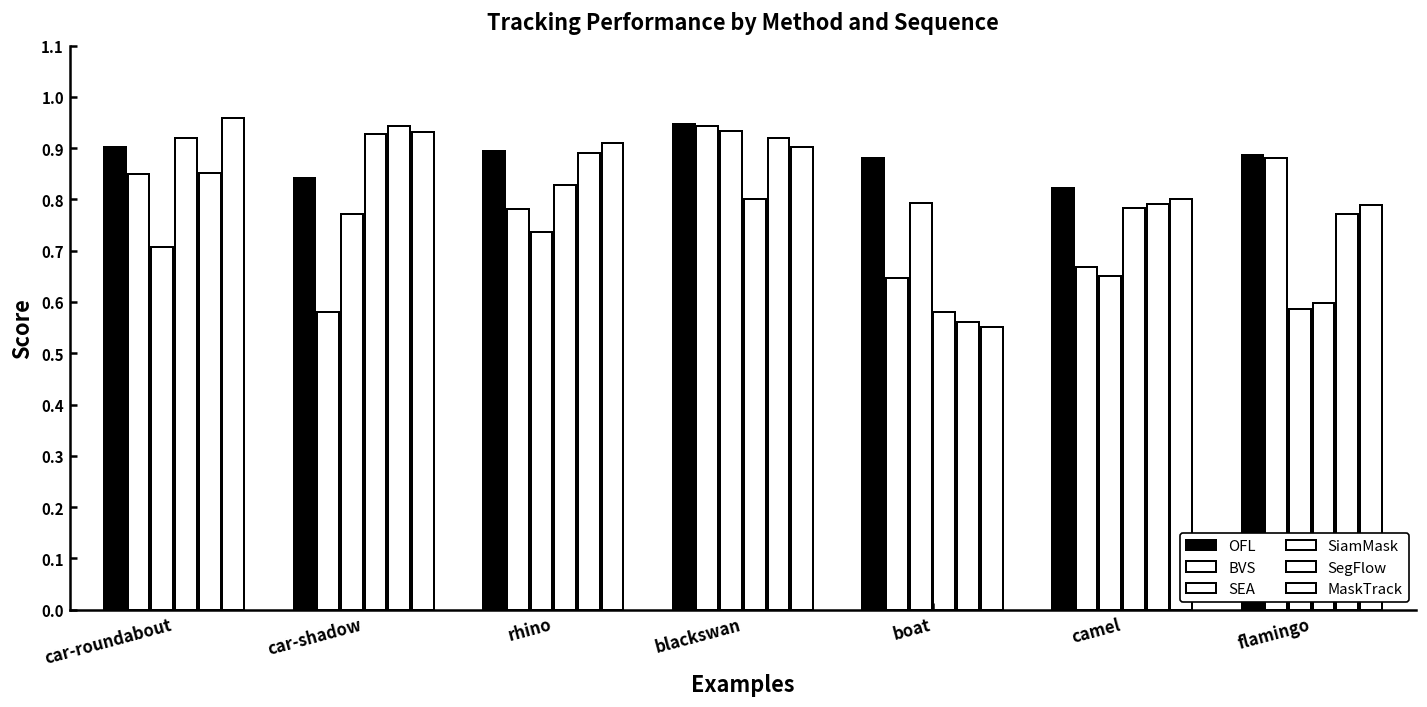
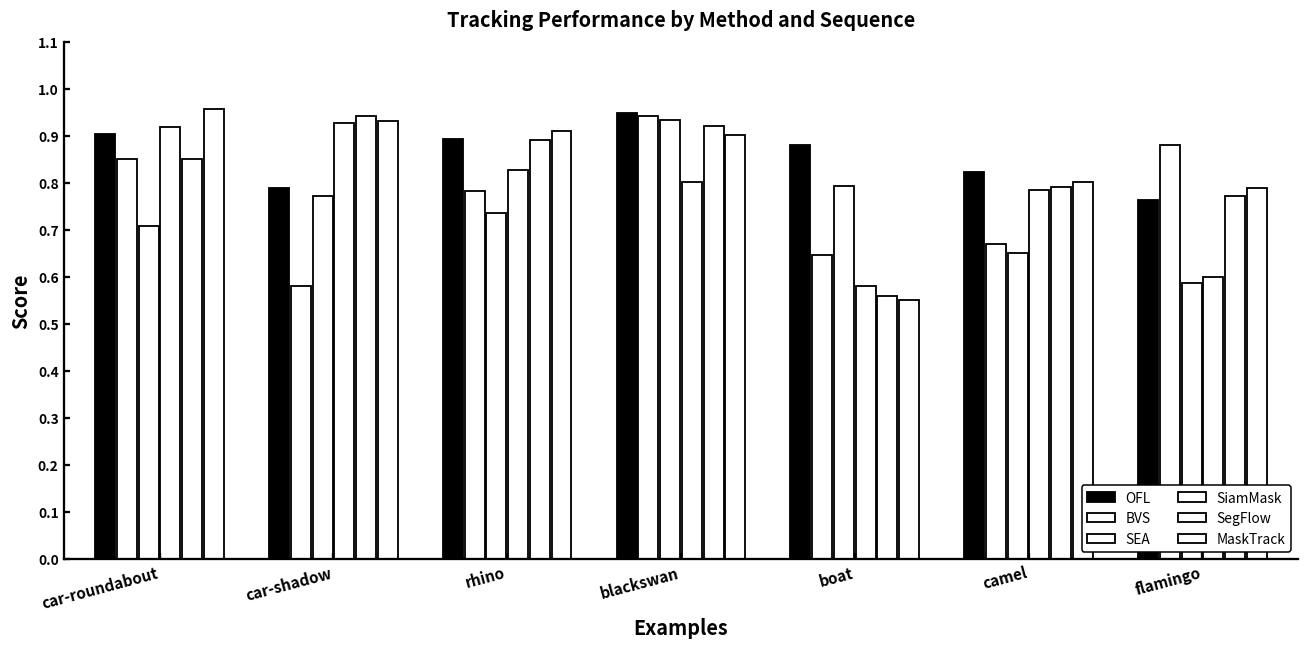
OFL, car-shadow: 0.84 -> 0.79
OFL, flamingo: 0.89 -> 0.76
